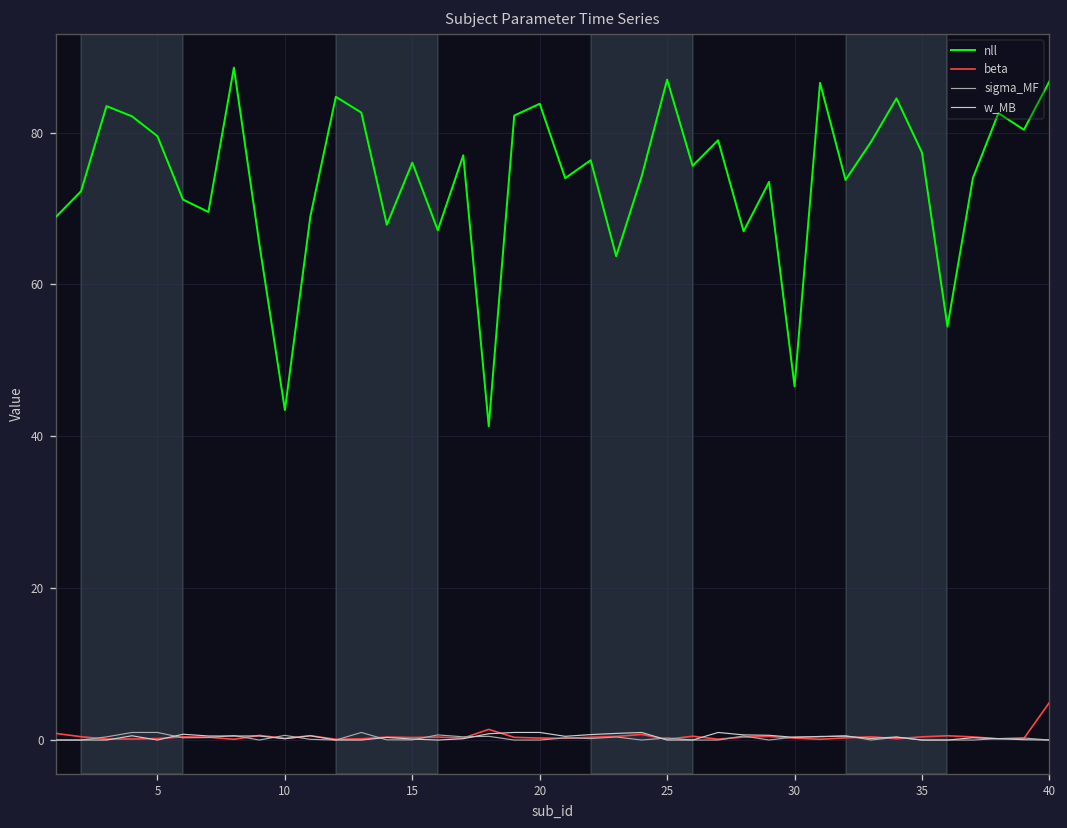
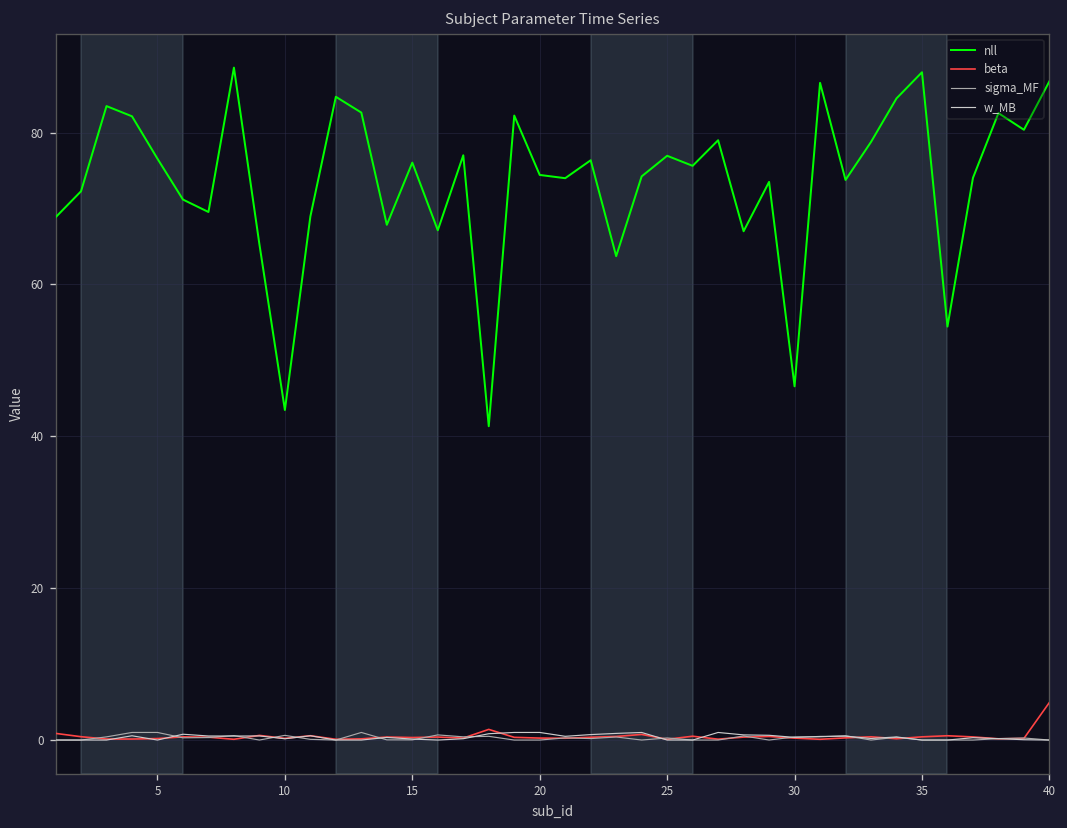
nll, 5: 80 -> 77
nll, 20: 84 -> 74
nll, 25: 87 -> 77
nll, 35: 77 -> 88
